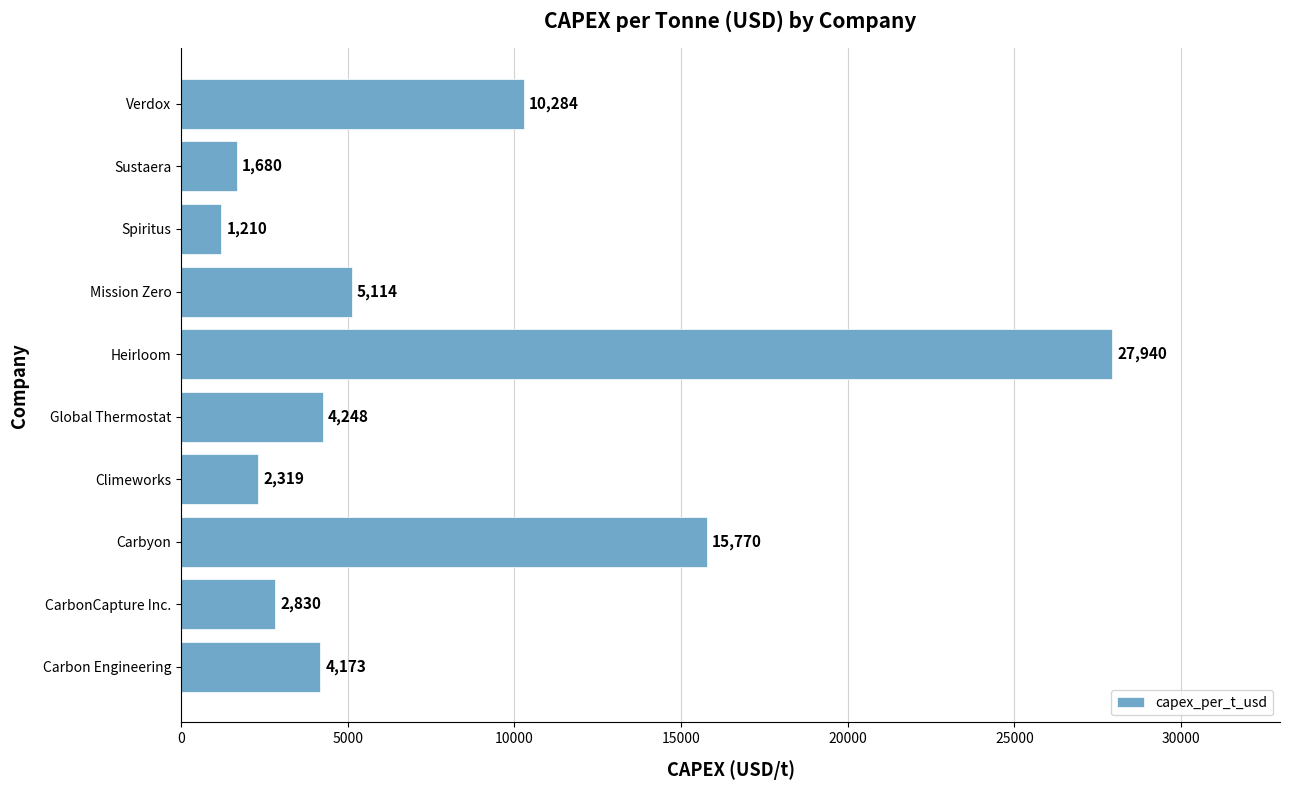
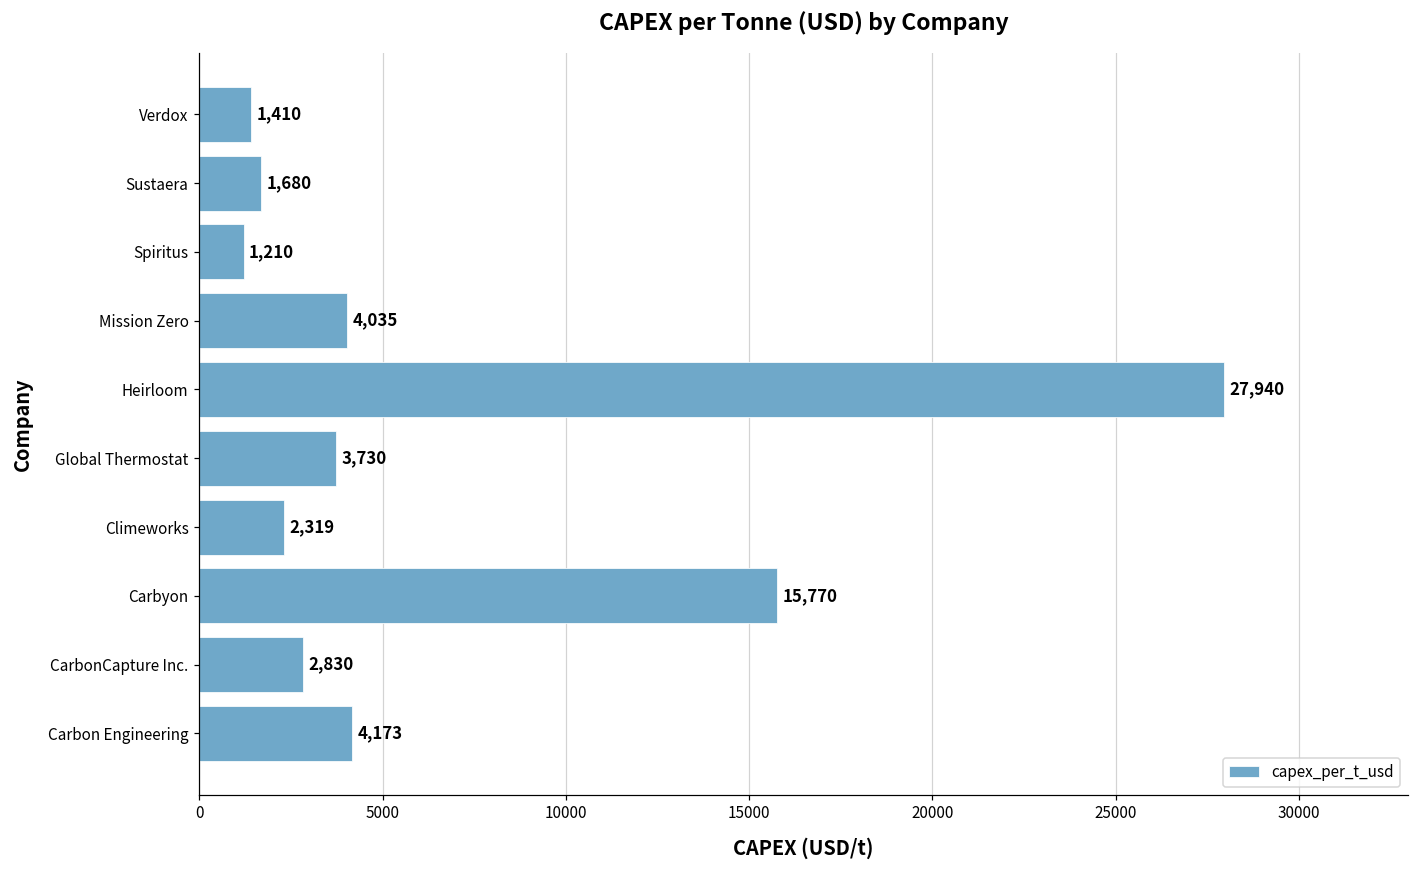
Verdox: 10,284 -> 1,410
Mission Zero: 5,114 -> 4,035
Global Thermostat: 4,248 -> 3,730
